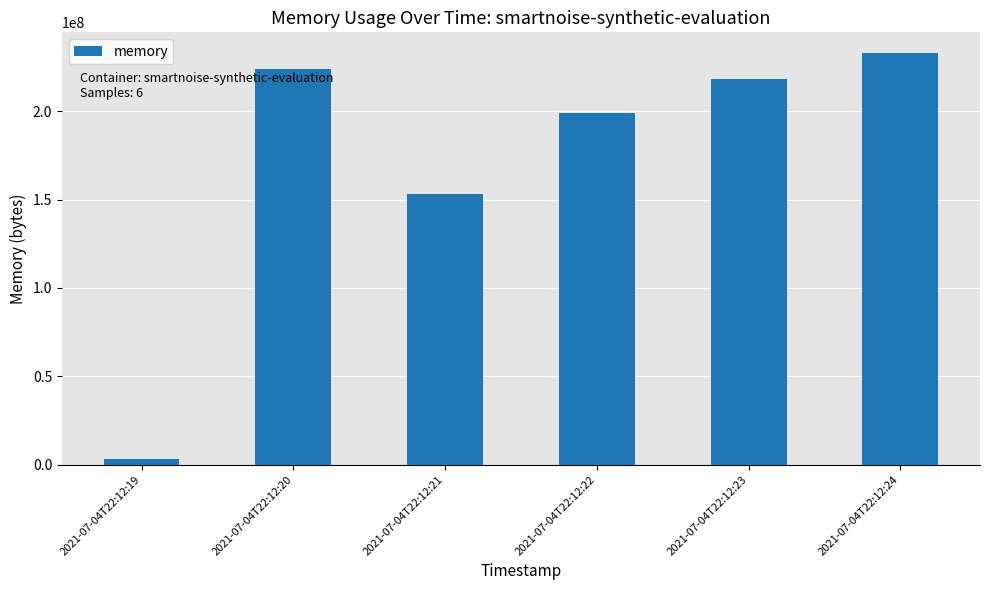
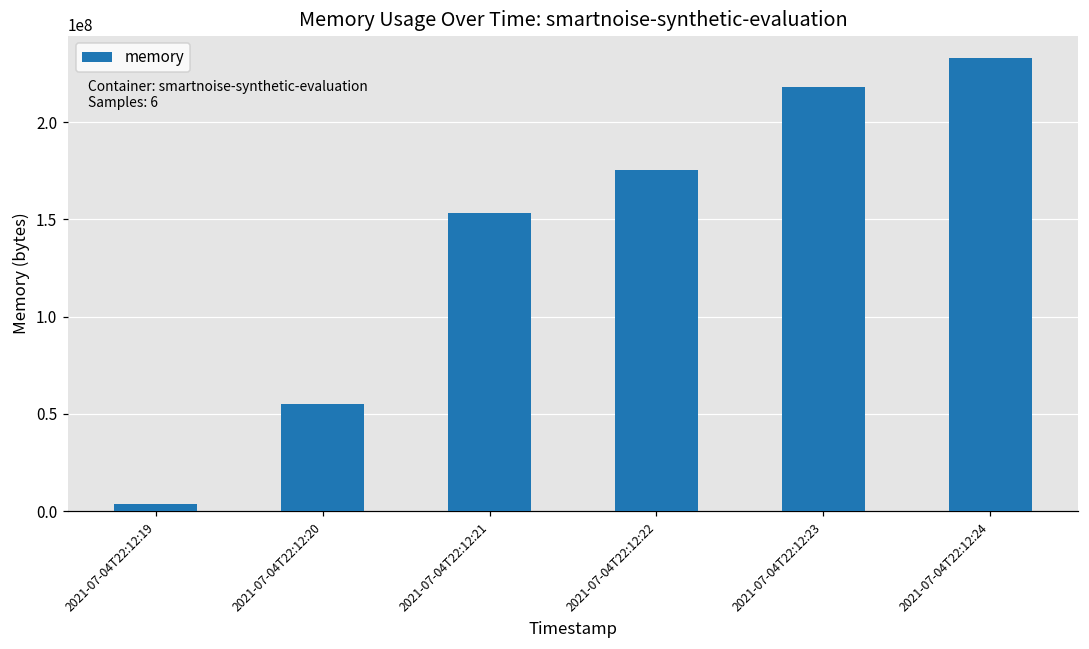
2021-07-04T22:12:20: 224000000 -> 55000000
2021-07-04T22:12:22: 199000000 -> 175000000
